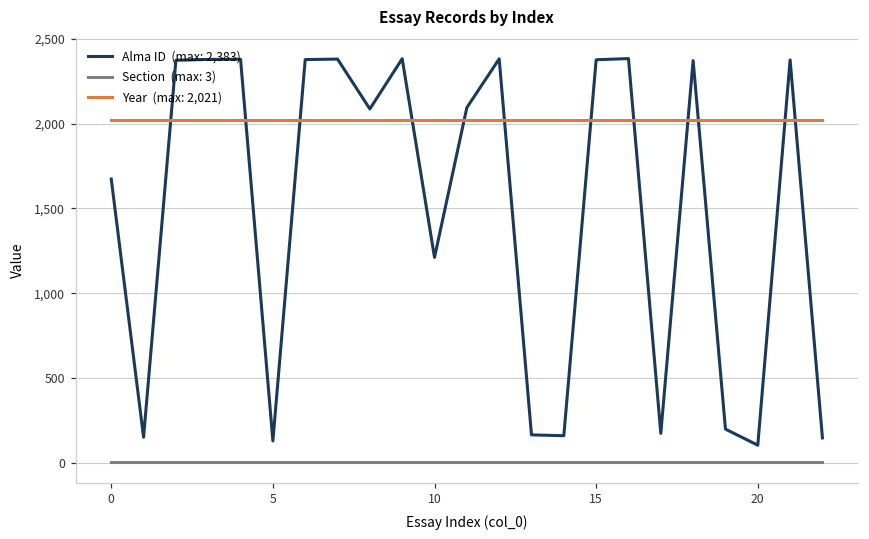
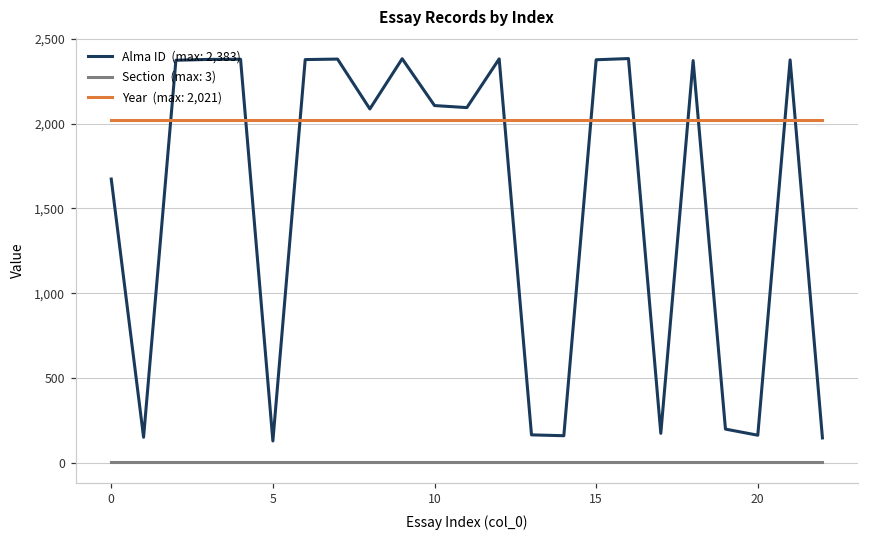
Alma ID (max: 2,383), 10: 1,210 -> 2,110
Alma ID (max: 2,383), 20: 100 -> 160
